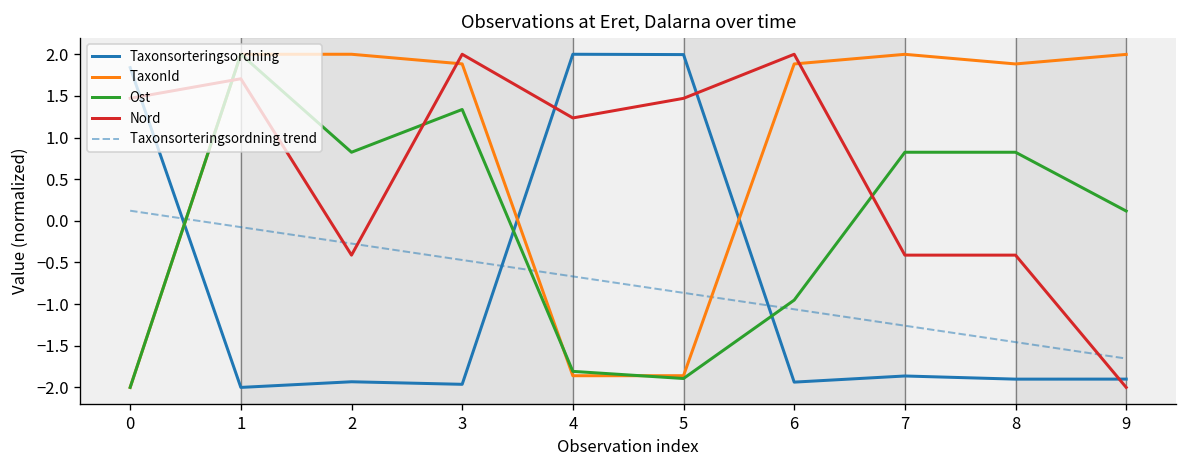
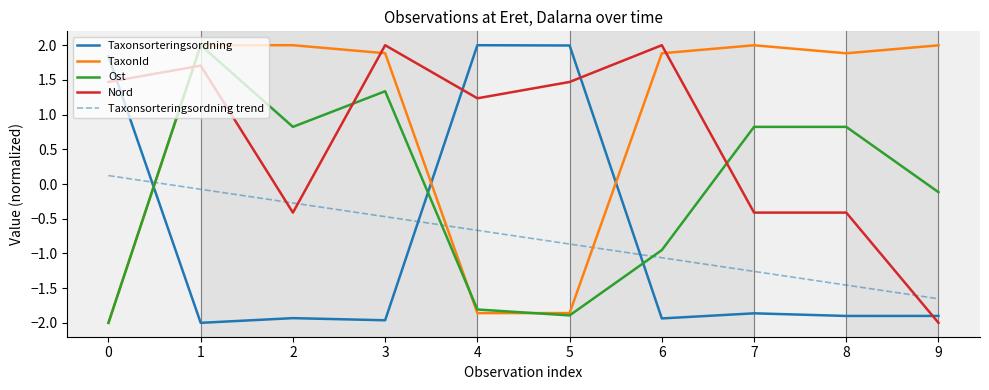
Ost, 9: 0.1 -> -0.1
